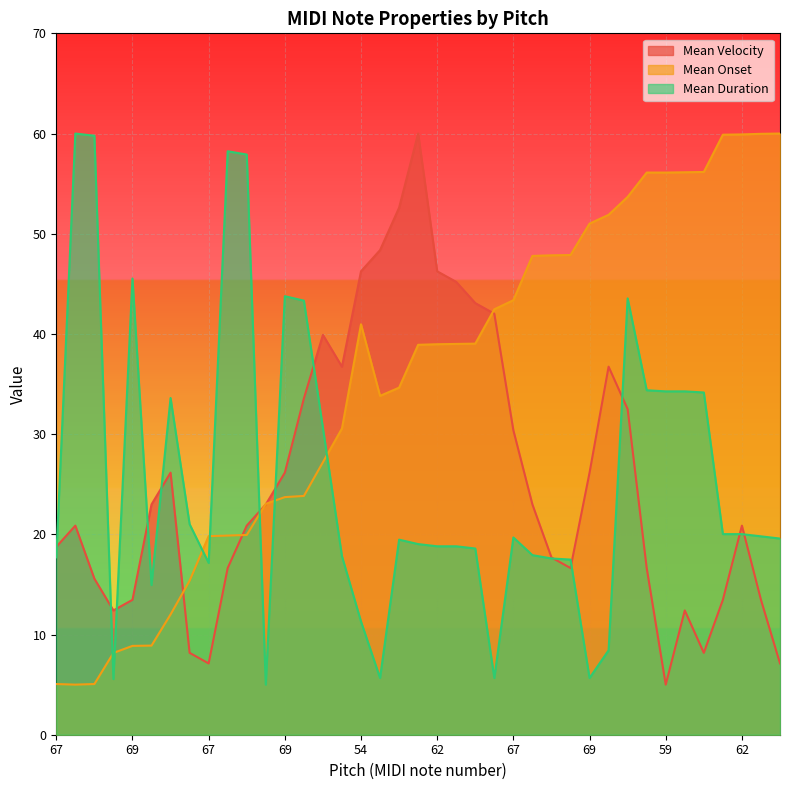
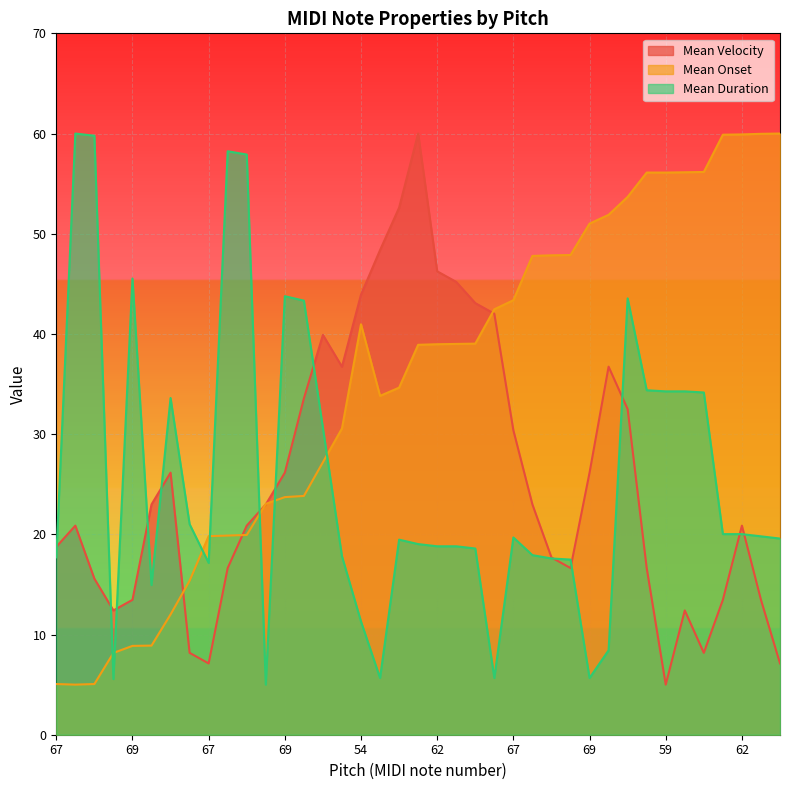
Mean Velocity, 54: 46.2 -> 43.9
